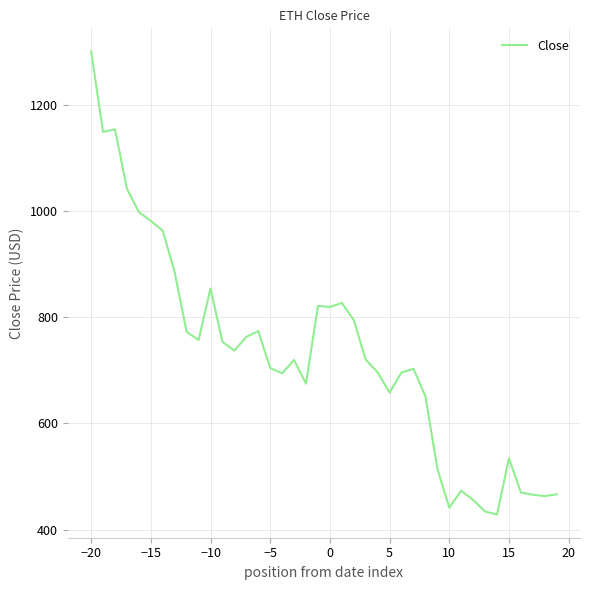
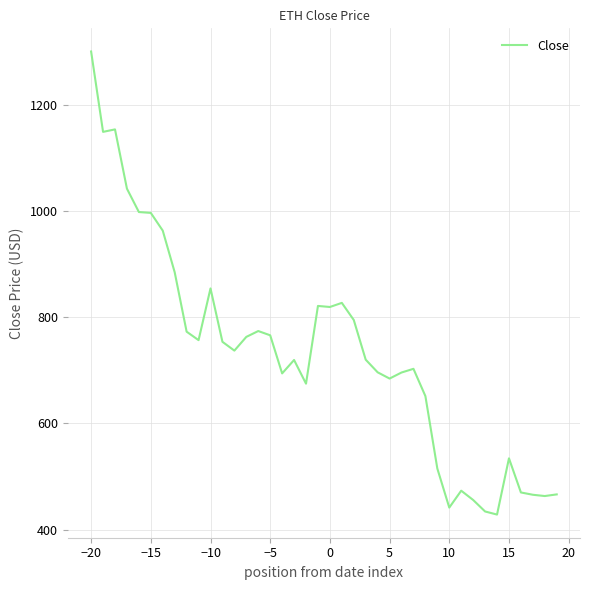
−15: 980 -> 1000
−5: 700 -> 770
5: 660 -> 680
